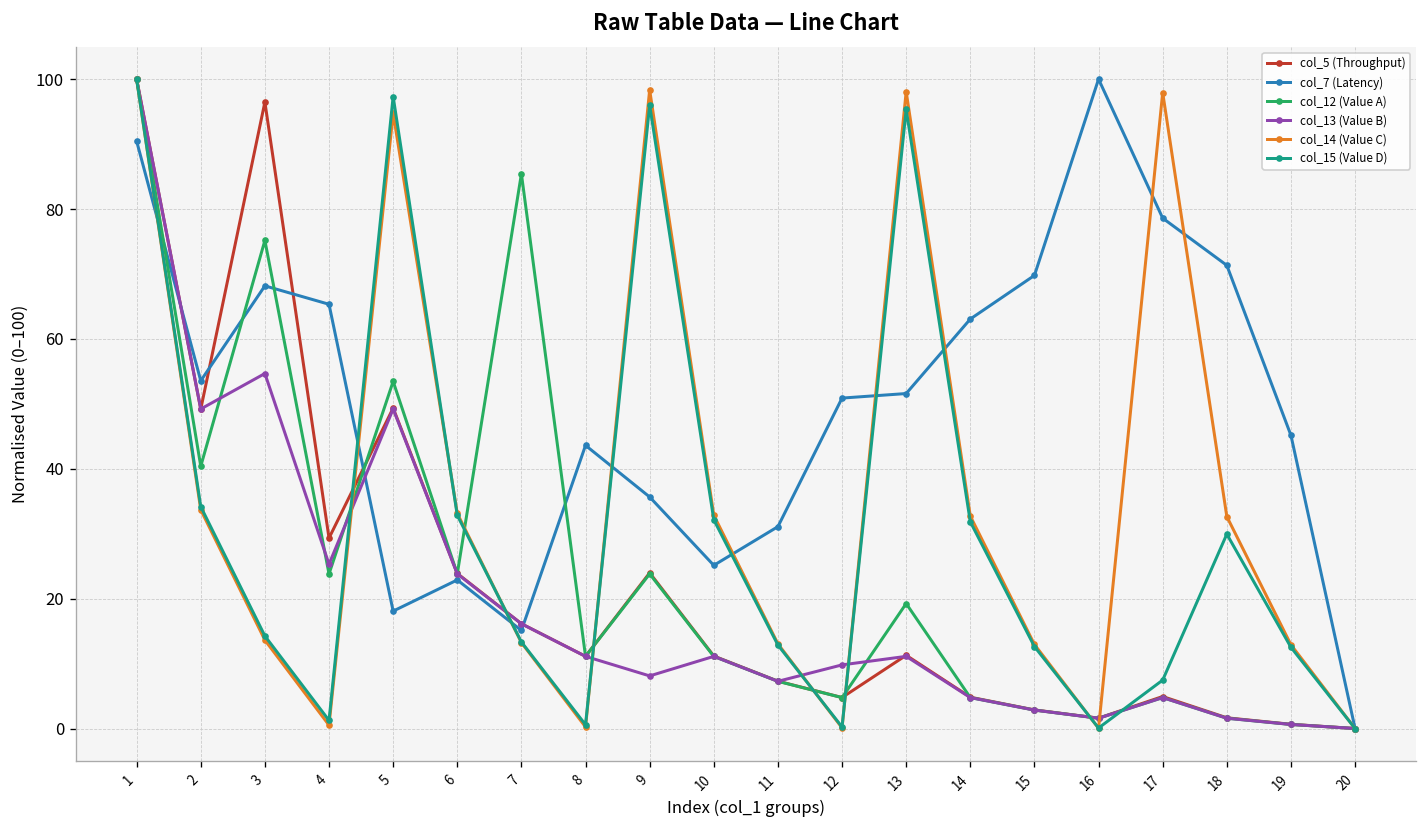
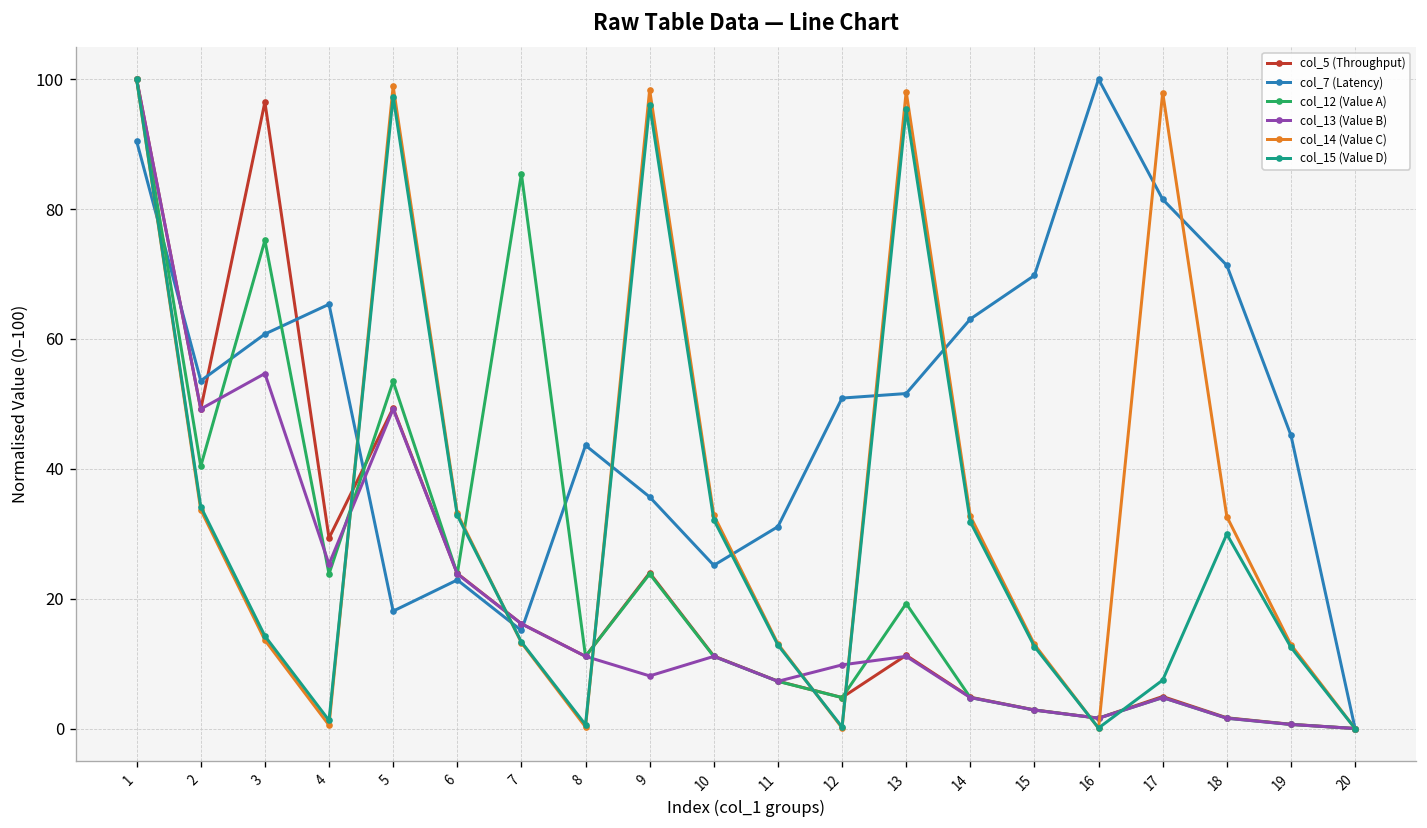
col_7 (Latency), 3: 68 -> 61
col_14 (Value C), 5: 95 -> 99
col_7 (Latency), 17: 79 -> 81
